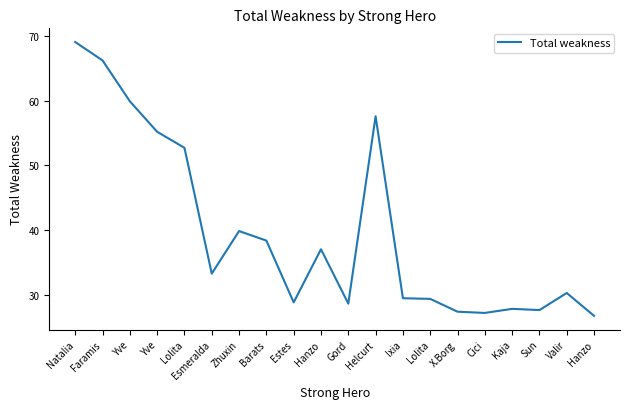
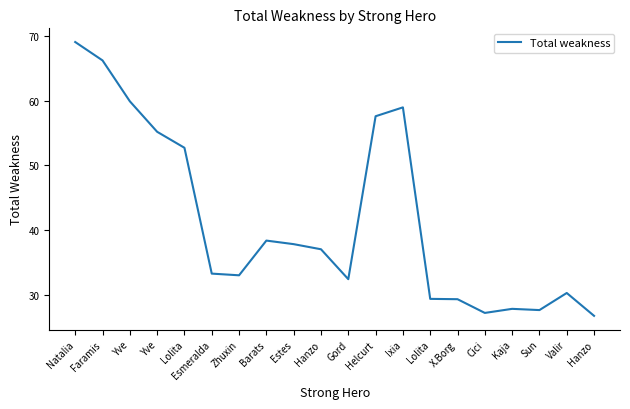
Zhuxin: 40 -> 33
Estes: 29 -> 38
Gord: 29 -> 32
Ixia: 29 -> 59
X.Borg: 27 -> 29
